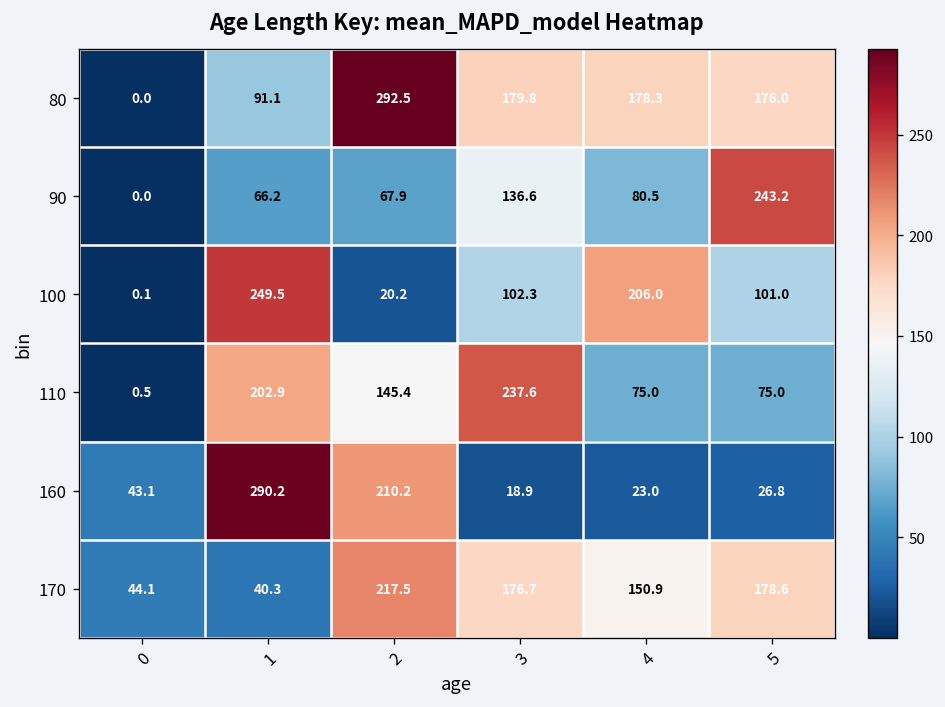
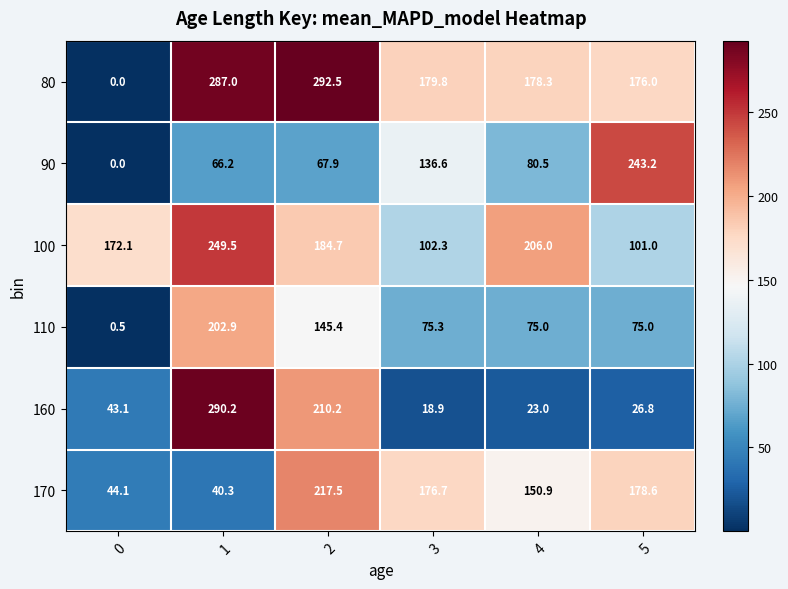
80, 1: 91.1 -> 287.0
100, 0: 0.1 -> 172.1
100, 2: 20.2 -> 184.7
110, 3: 237.6 -> 75.3
